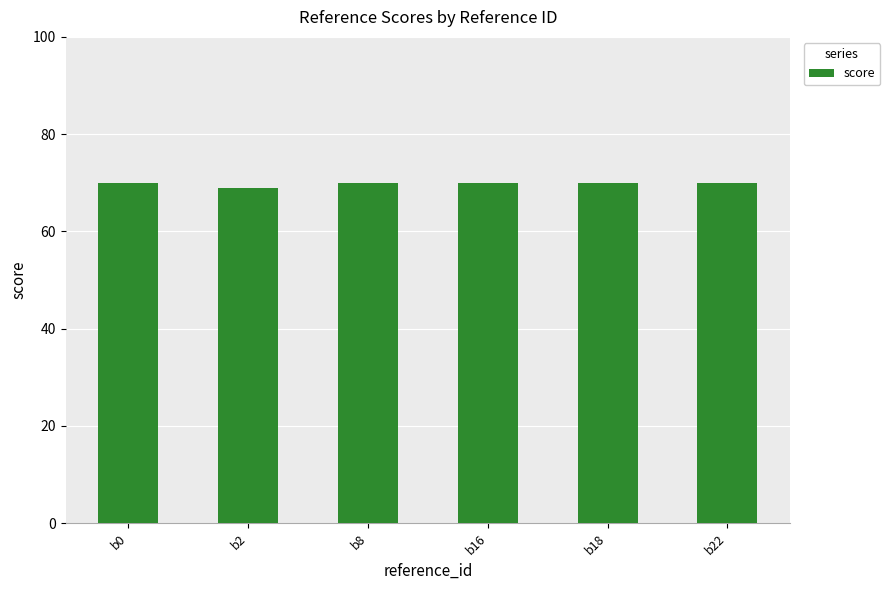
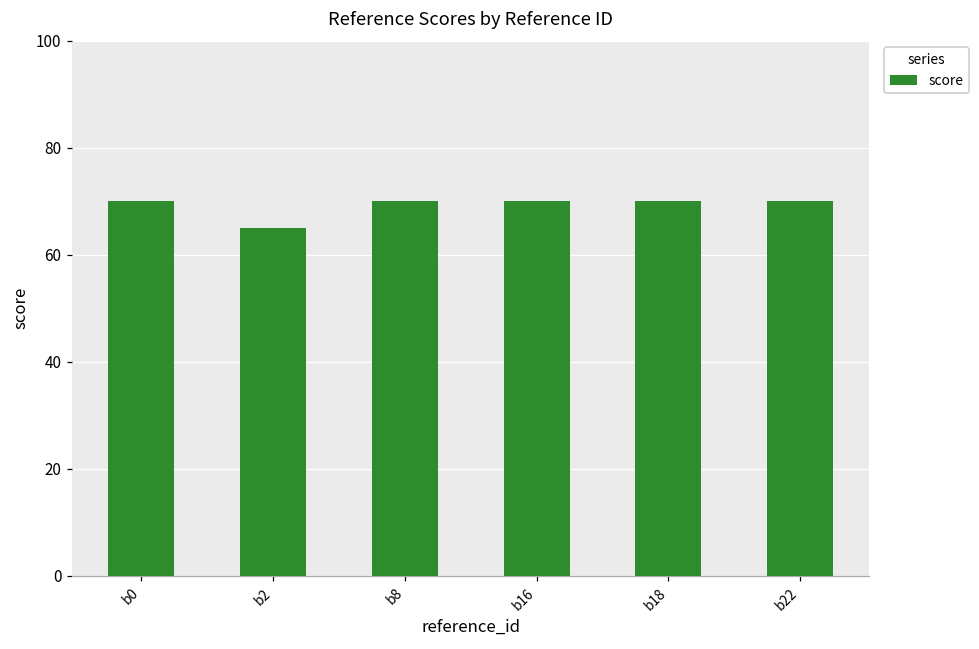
b2: 69 -> 65
